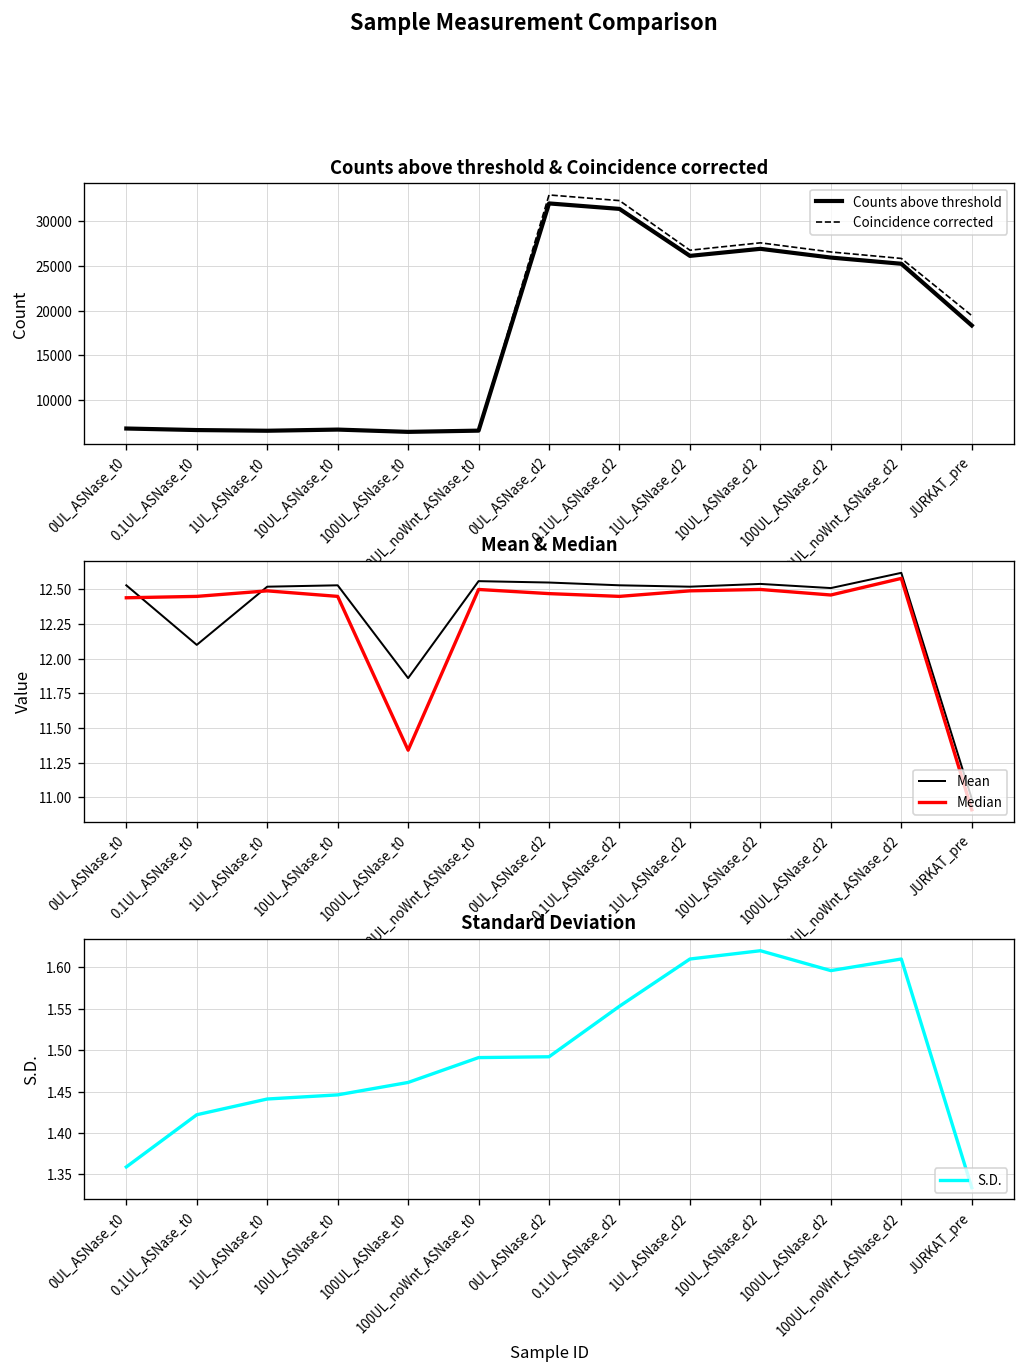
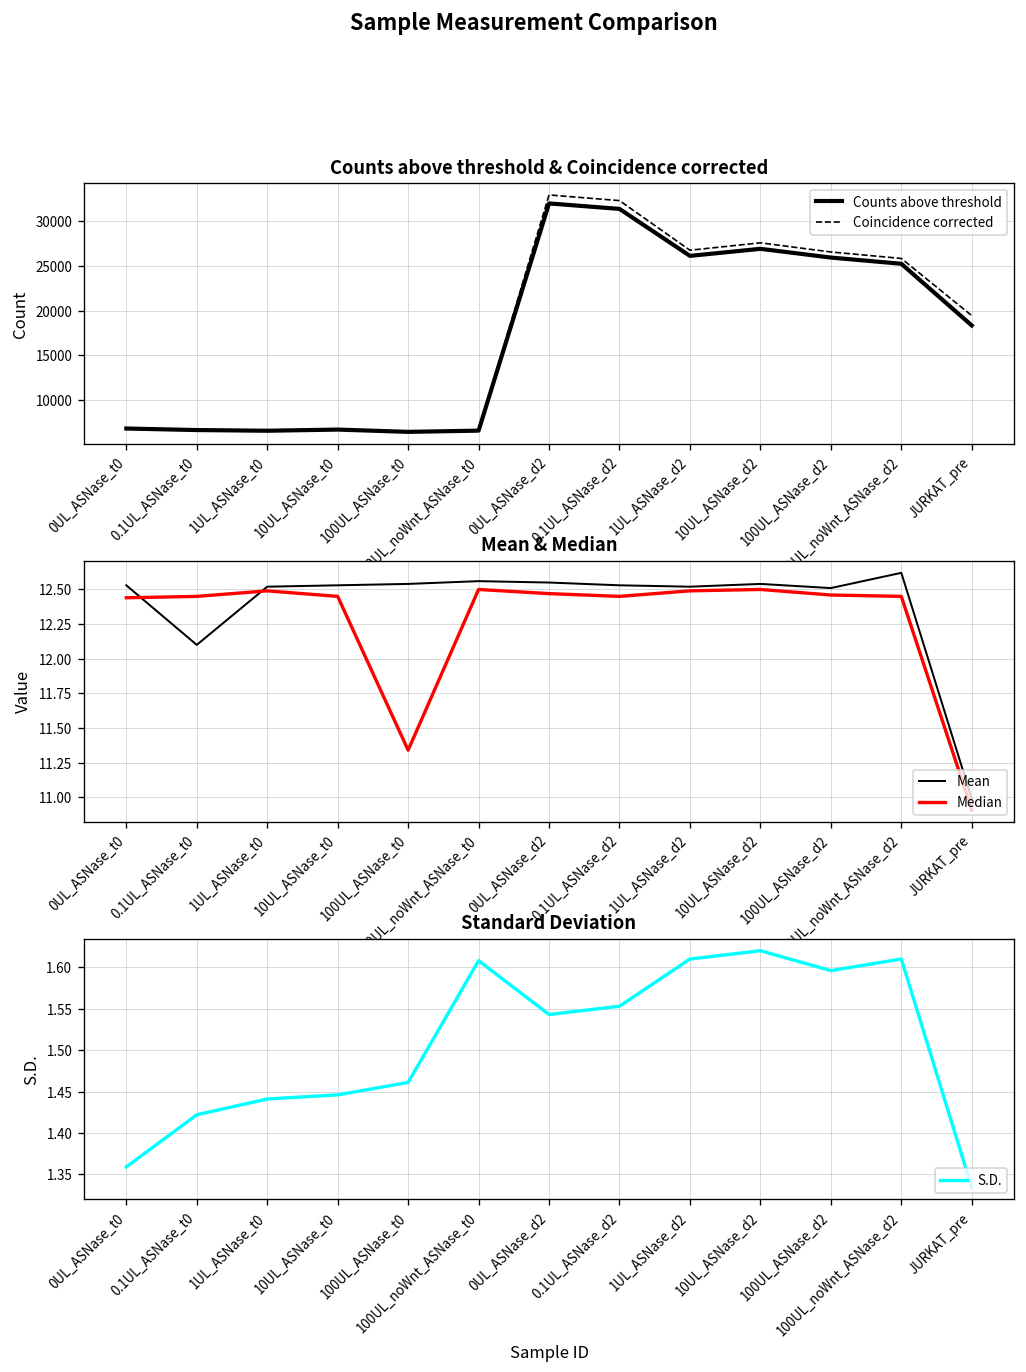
Mean & Median, Mean, 100UL_ASNase_t0: 11.86 -> 12.54
Mean & Median, Median, 100UL_noWnt_ASNase_d2: 12.58 -> 12.45
Standard Deviation, 100UL_noWnt_ASNase_t0: 1.49 -> 1.61
Standard Deviation, 0UL_ASNase_d2: 1.49 -> 1.54
